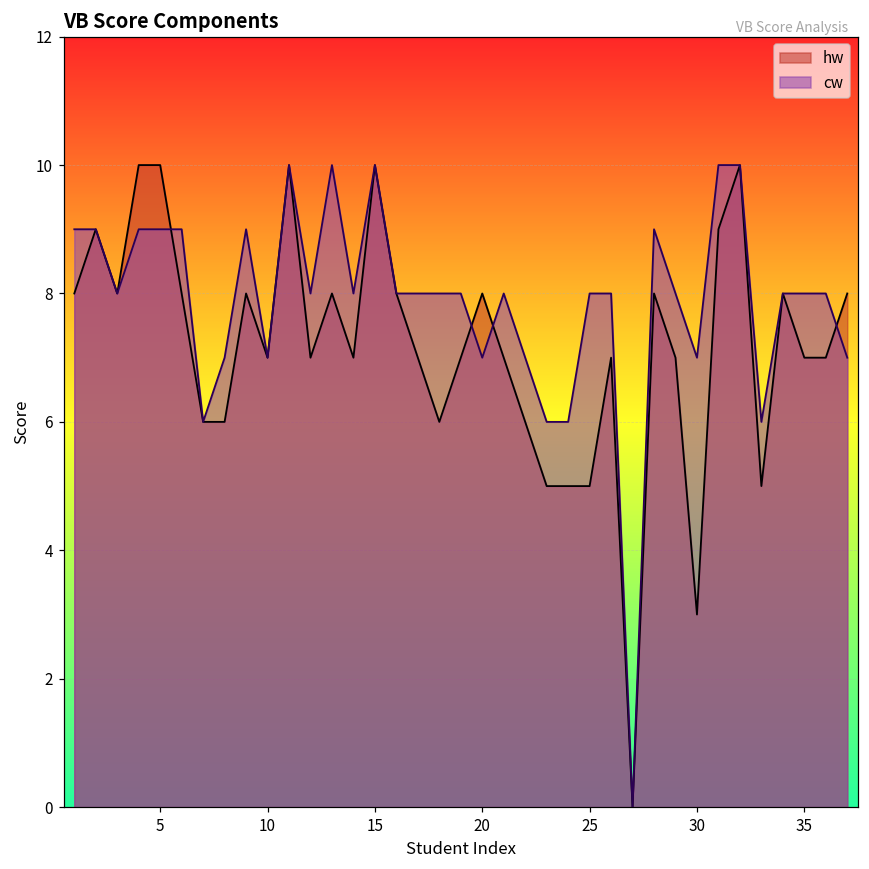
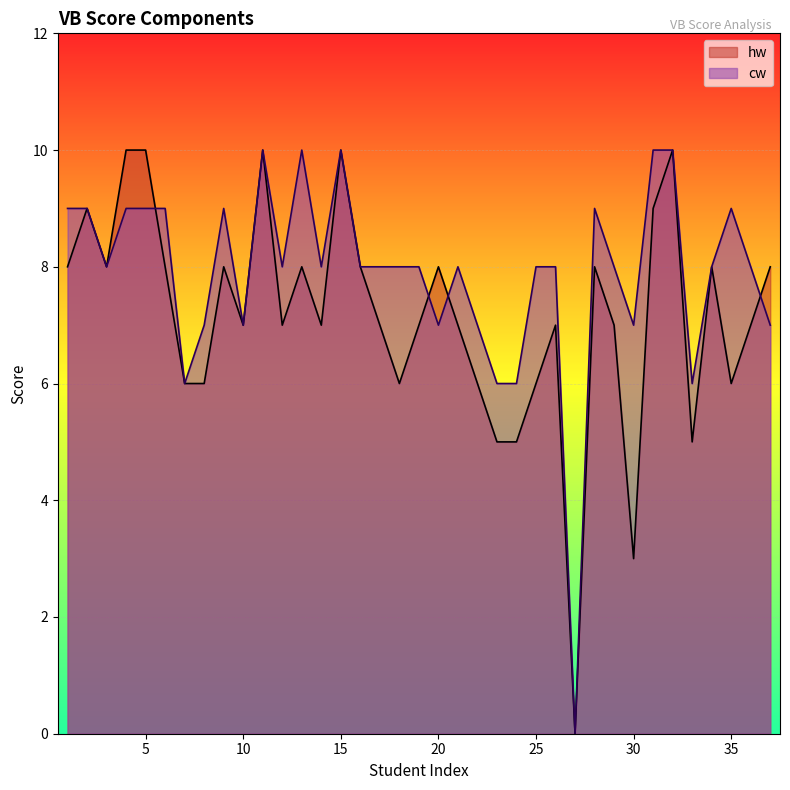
hw, 25: 5 -> 6
hw, 35: 7 -> 6
cw, 35: 8 -> 9
